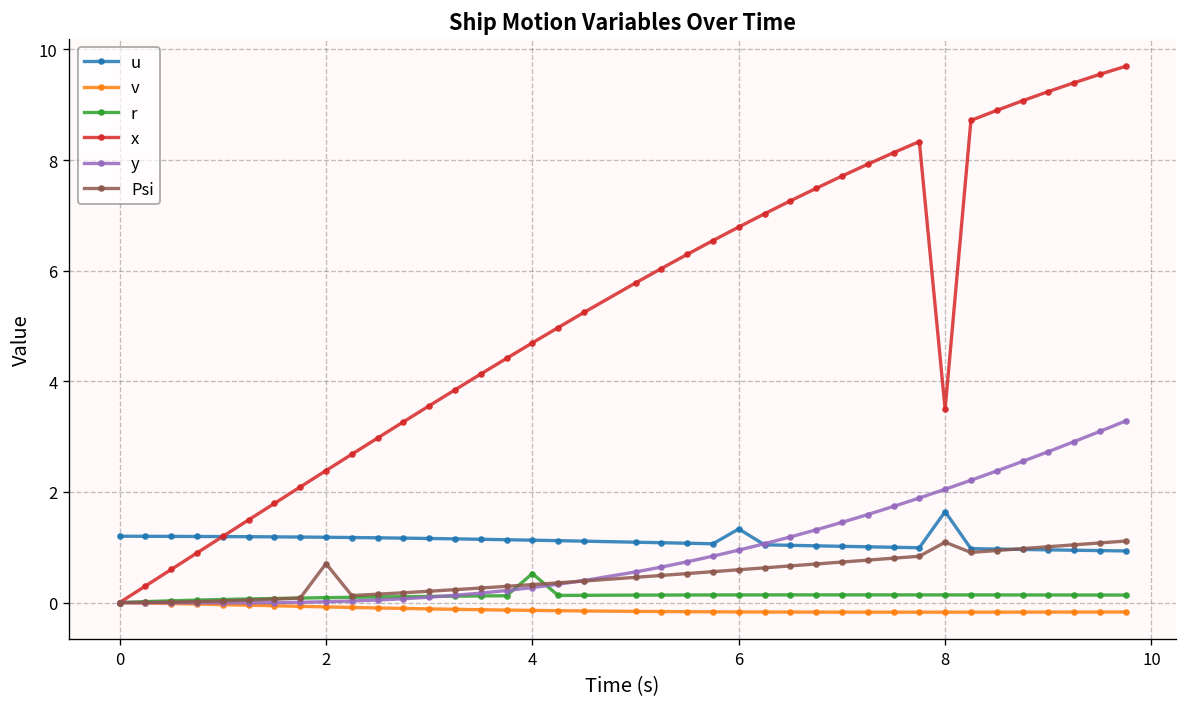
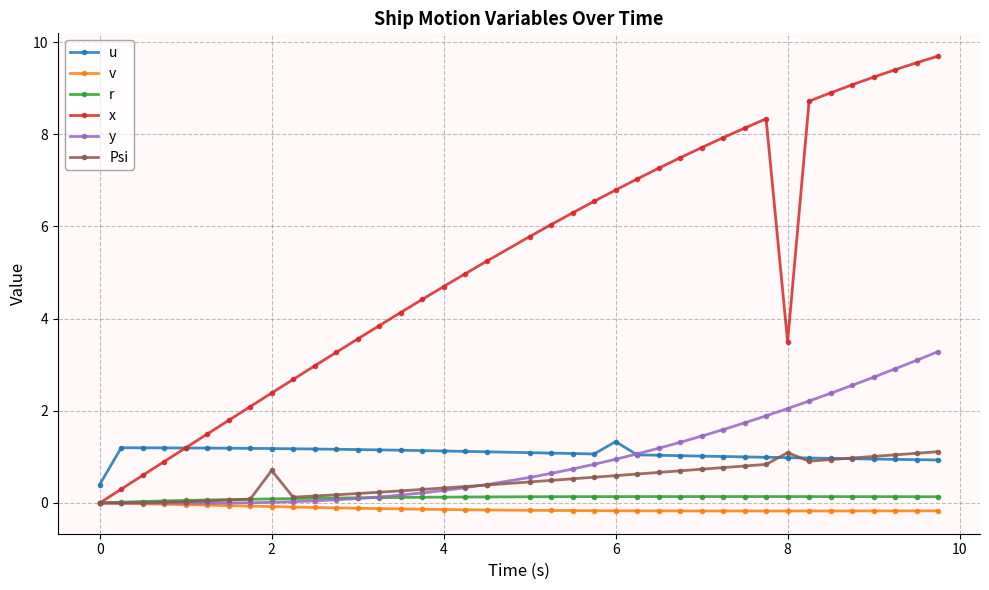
u, 0: 1.2 -> 0.4
r, 4: 0.5 -> 0.1
u, 8: 1.6 -> 1.0
